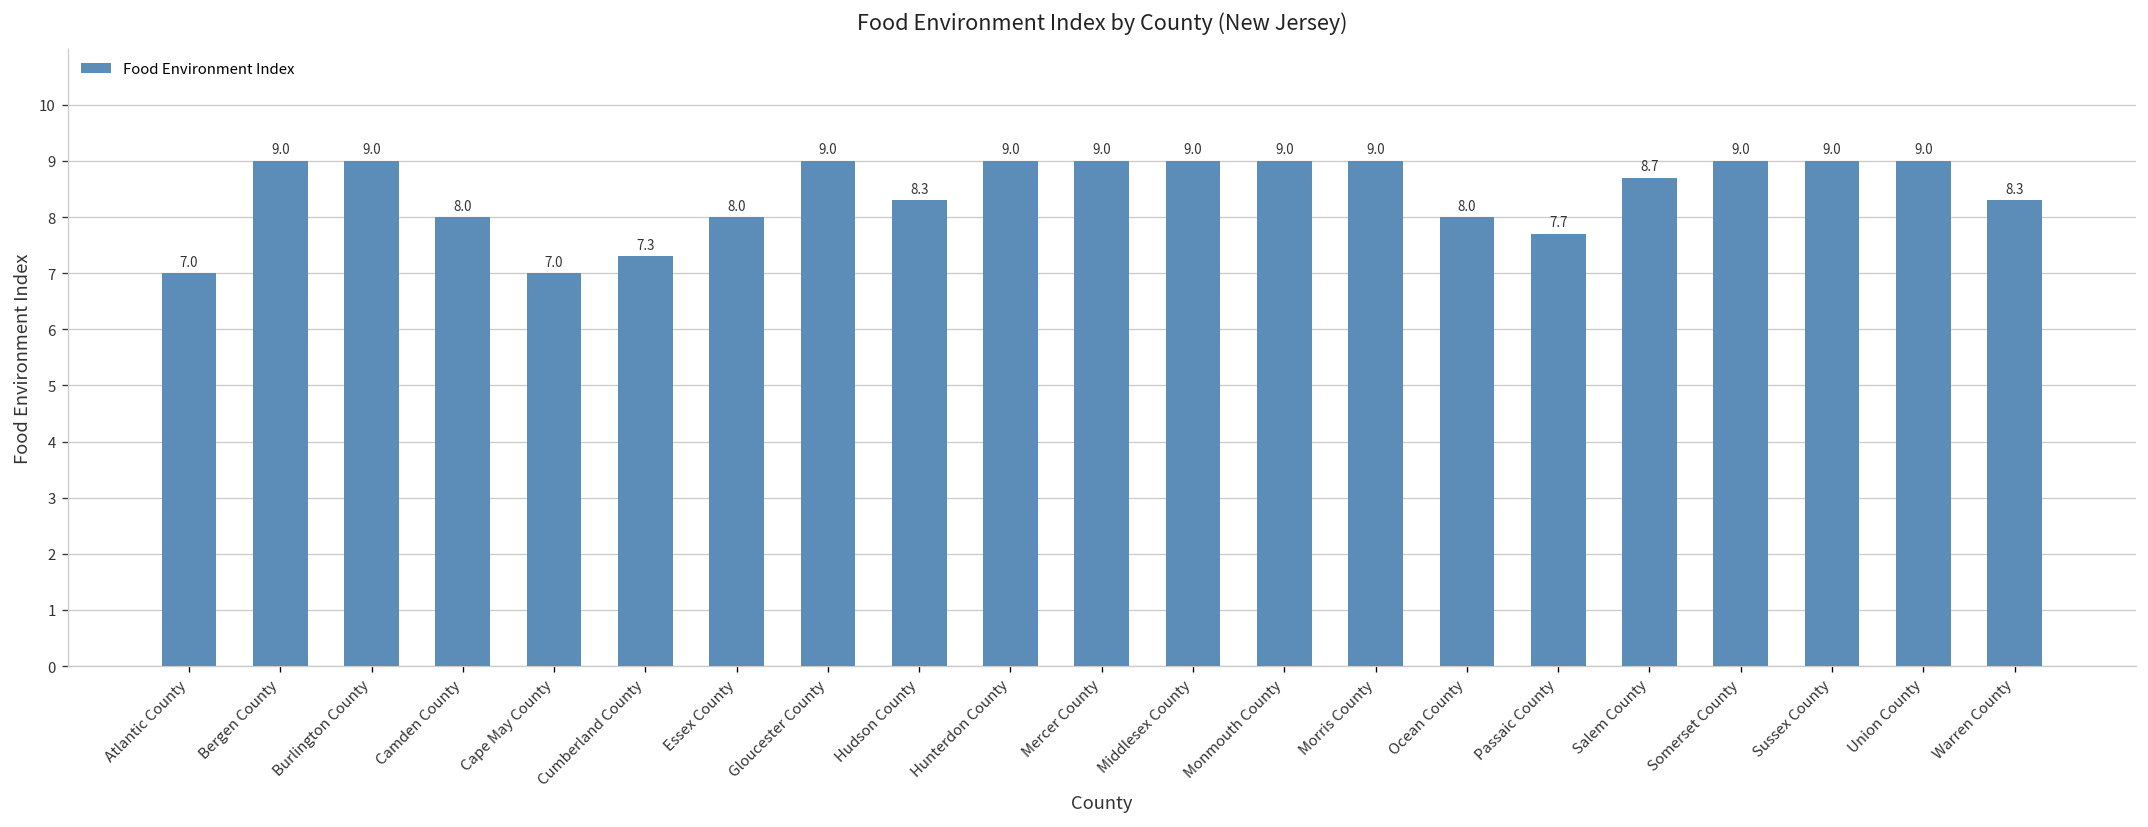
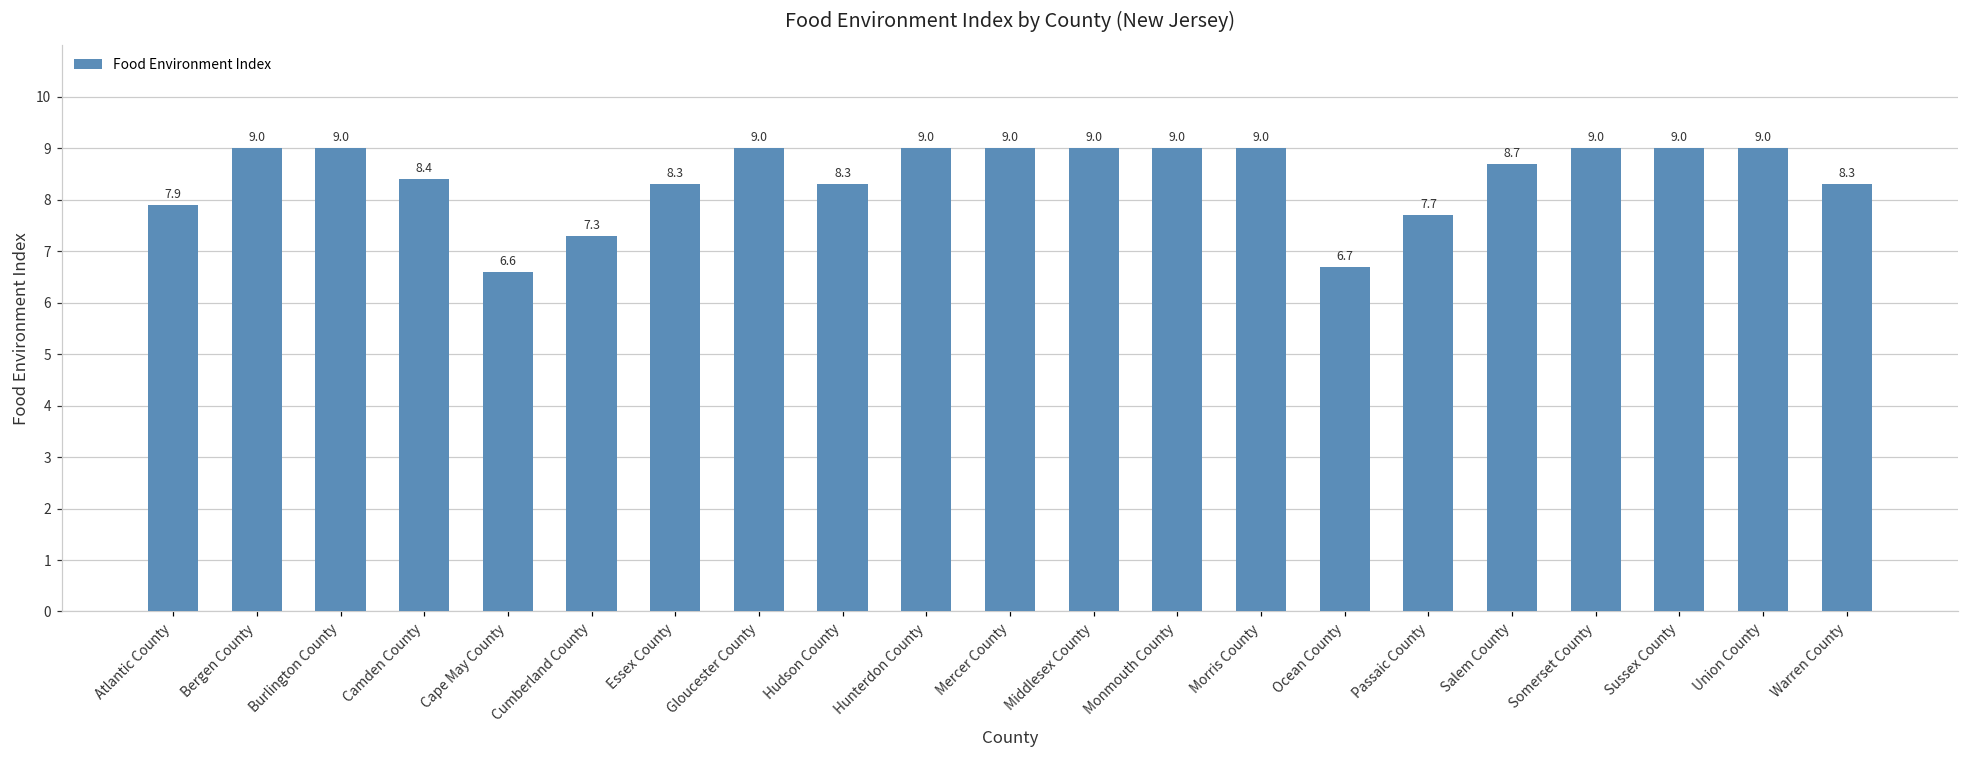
Atlantic County: 7.0 -> 7.9
Camden County: 8.0 -> 8.4
Cape May County: 7.0 -> 6.6
Essex County: 8.0 -> 8.3
Ocean County: 8.0 -> 6.7
